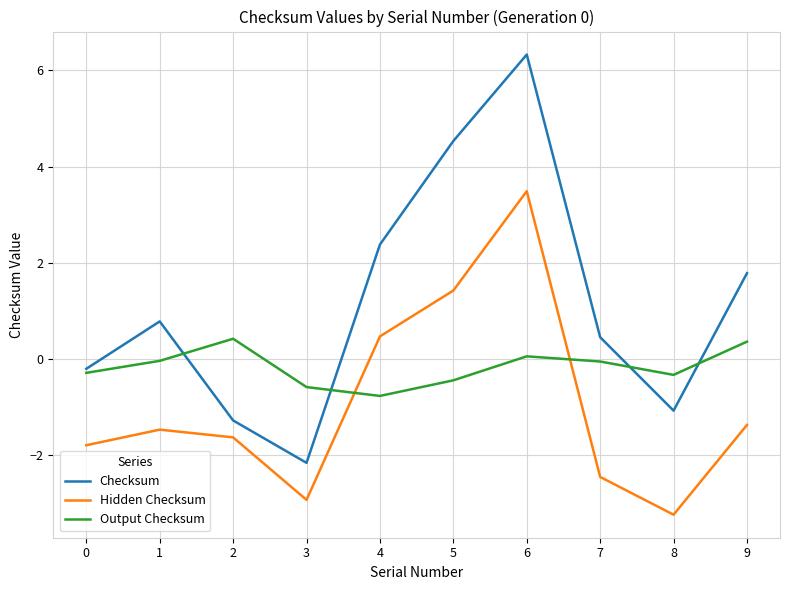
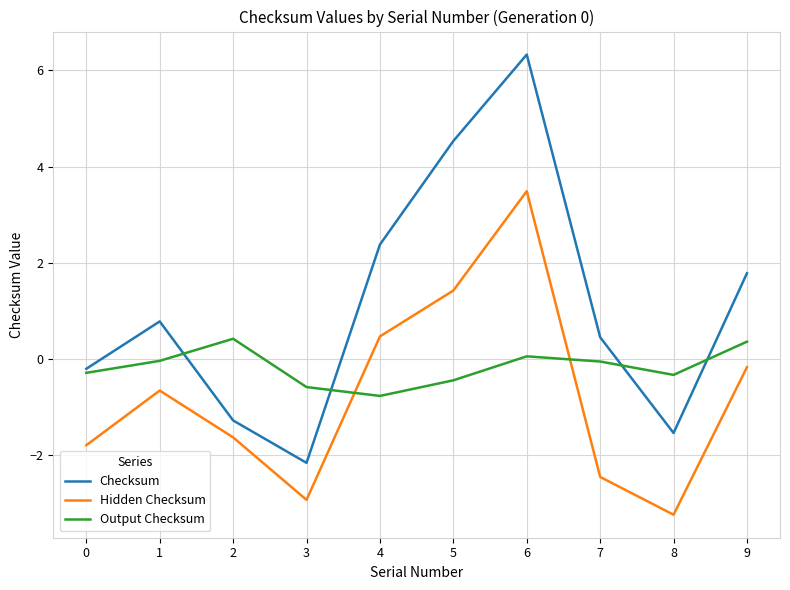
Hidden Checksum, 1: -1.5 -> -0.7
Checksum, 8: -1.1 -> -1.5
Hidden Checksum, 9: -1.4 -> -0.2
